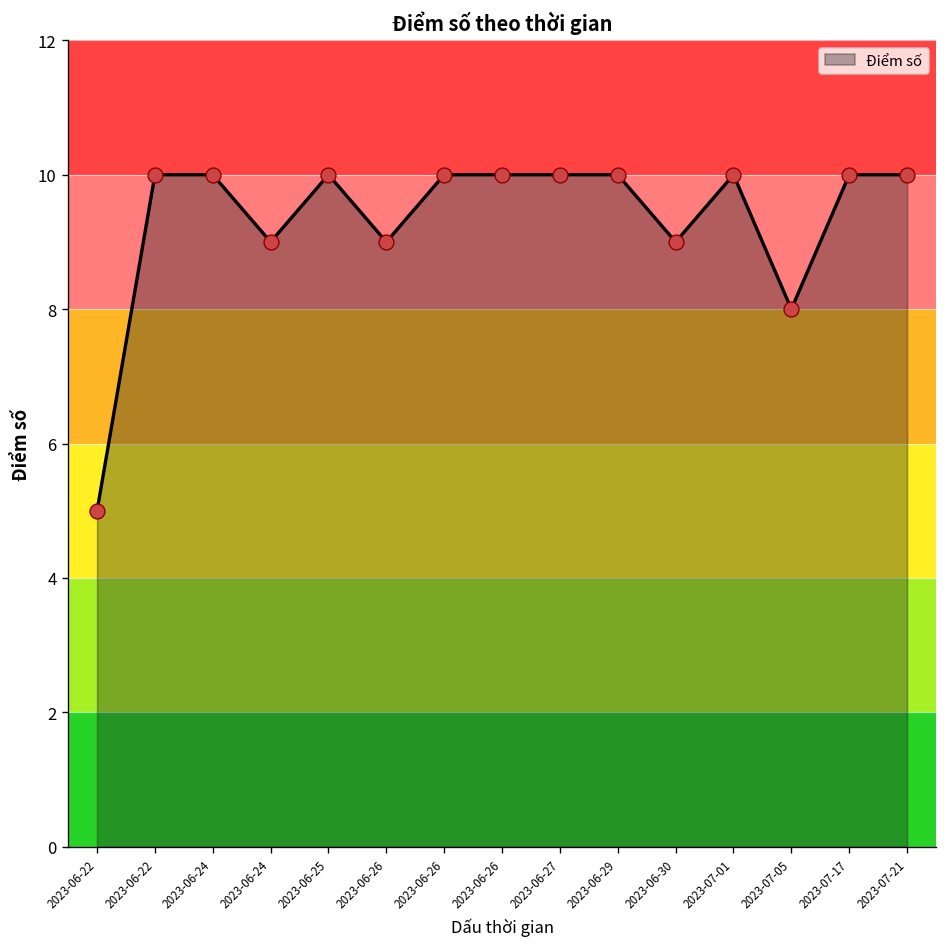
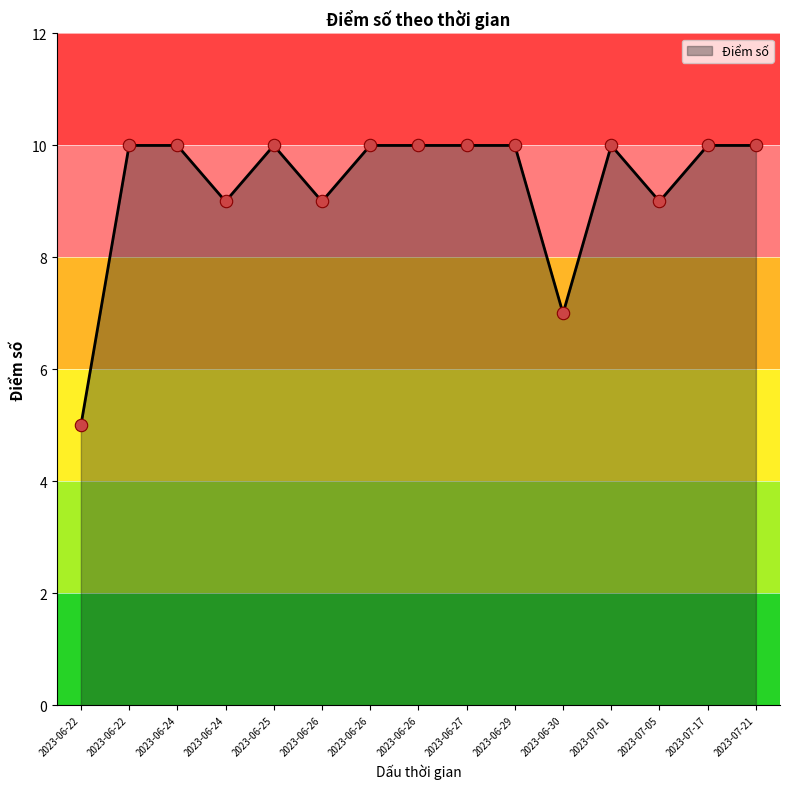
2023-06-30: 9 -> 7
2023-07-05: 8 -> 9
